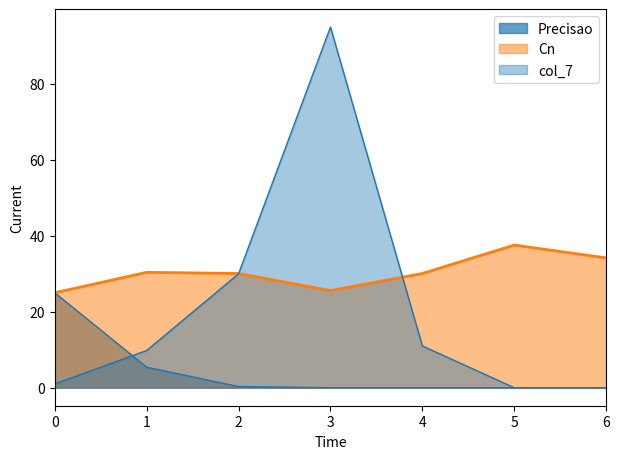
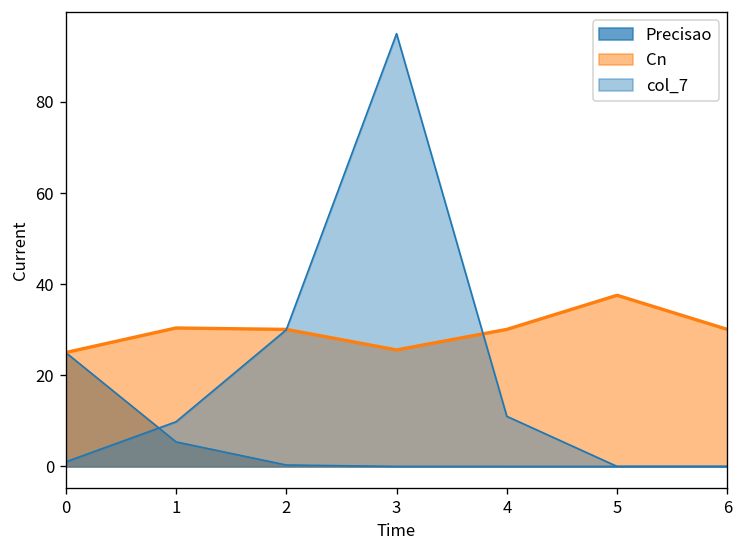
Cn, 6: 34 -> 30
